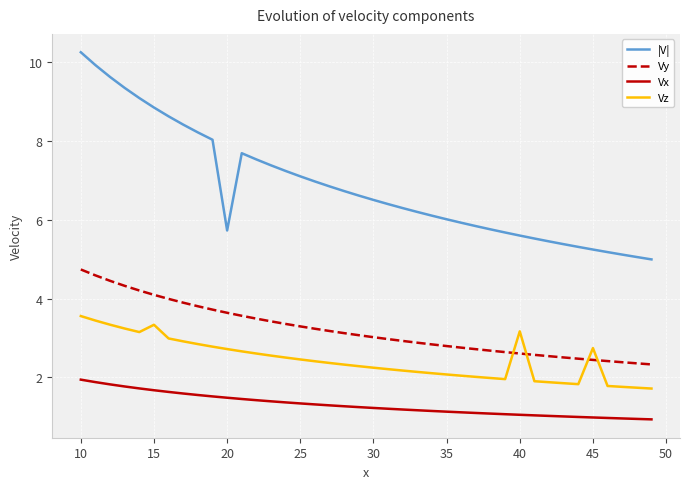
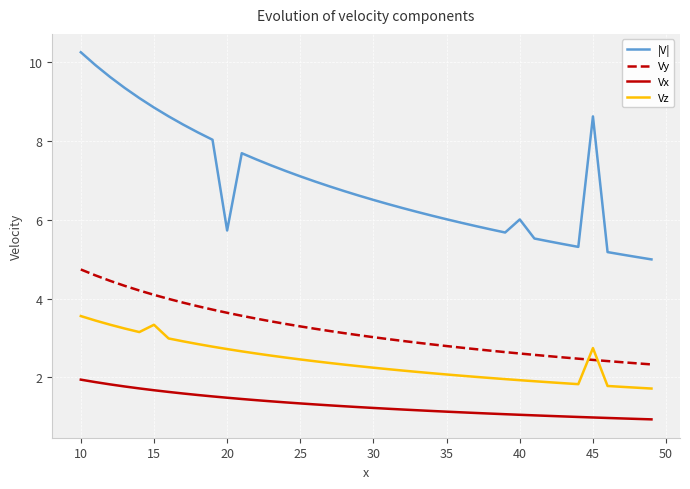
|V|, 40: 5.6 -> 6.0
Vz, 40: 3.2 -> 1.9
|V|, 45: 5.2 -> 8.6
